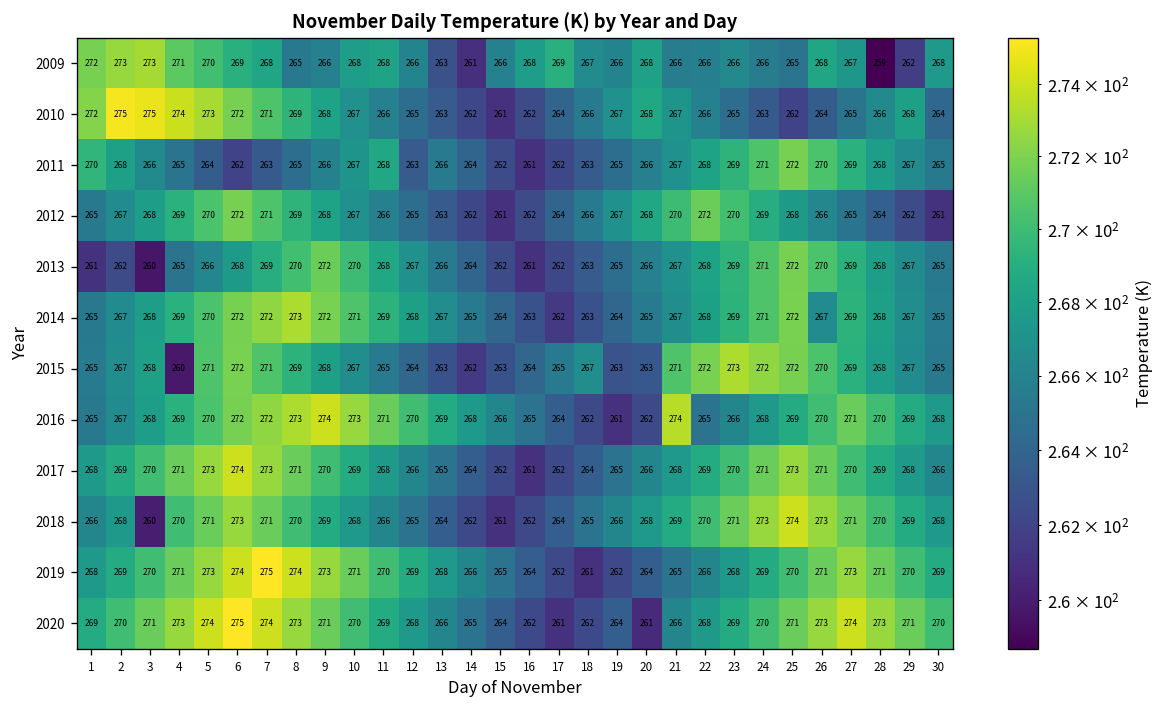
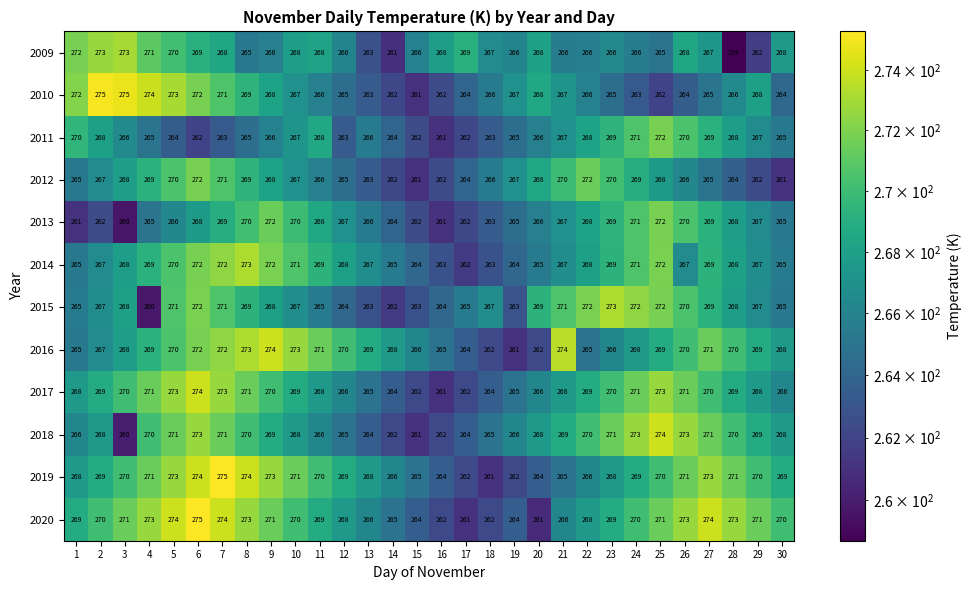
2015, 20: 263 -> 269
